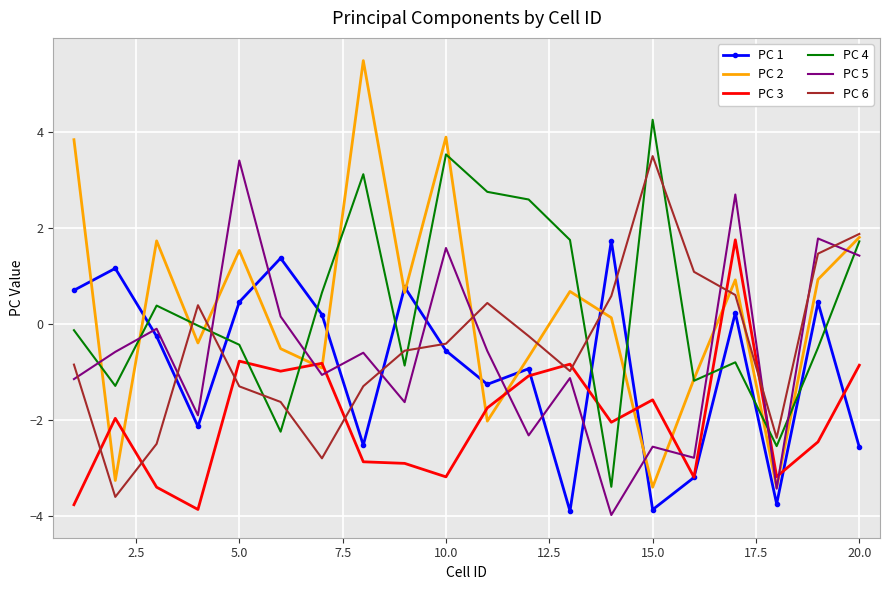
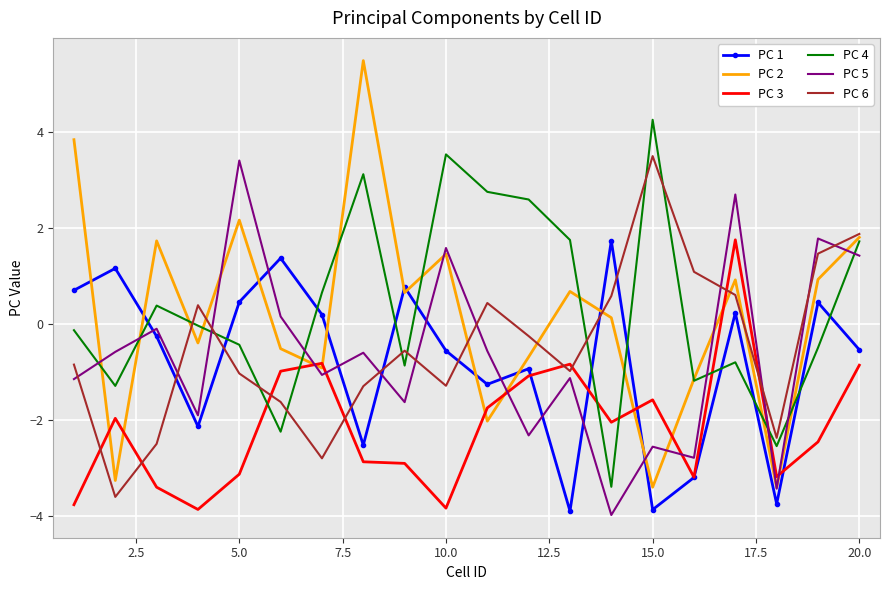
PC 2, 5.0: 1.5 -> 2.2
PC 3, 5.0: -0.8 -> -3.1
PC 6, 5.0: -1.3 -> -1.0
PC 2, 10.0: 3.9 -> 1.5
PC 3, 10.0: -3.2 -> -3.8
PC 6, 10.0: -0.4 -> -1.3
PC 1, 20.0: -2.6 -> -0.5
